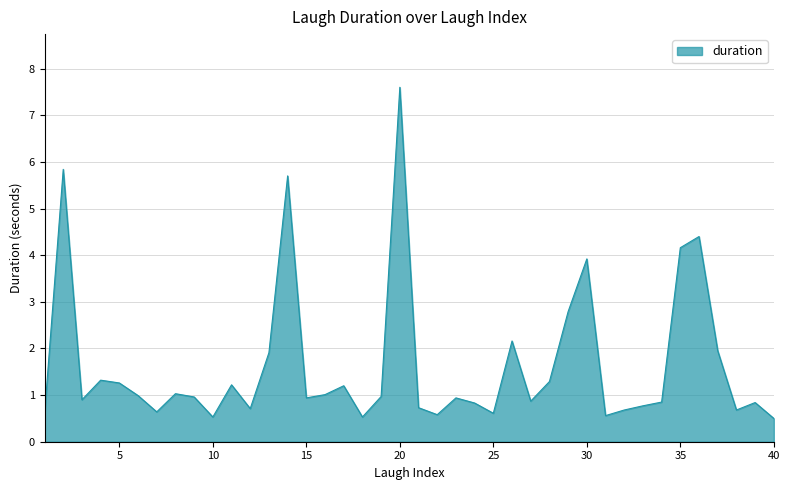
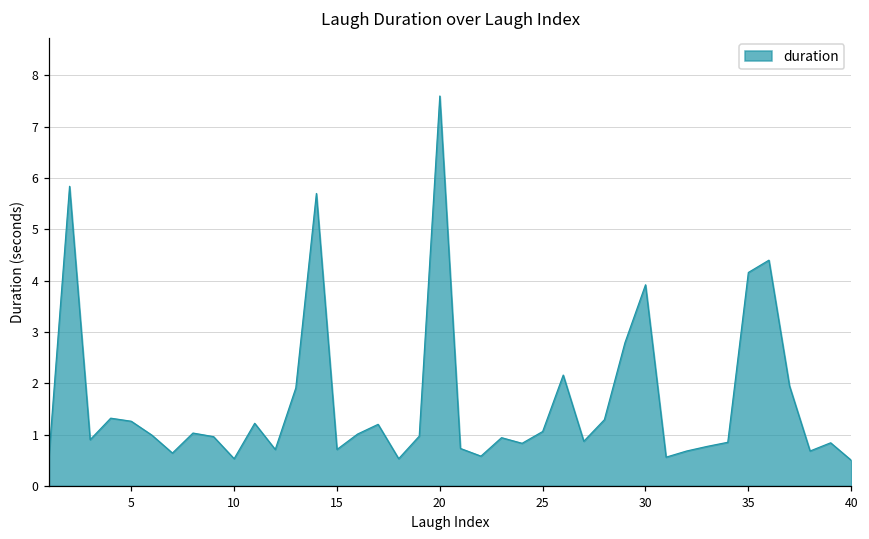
15: 0.9 -> 0.7
25: 0.6 -> 1.1
